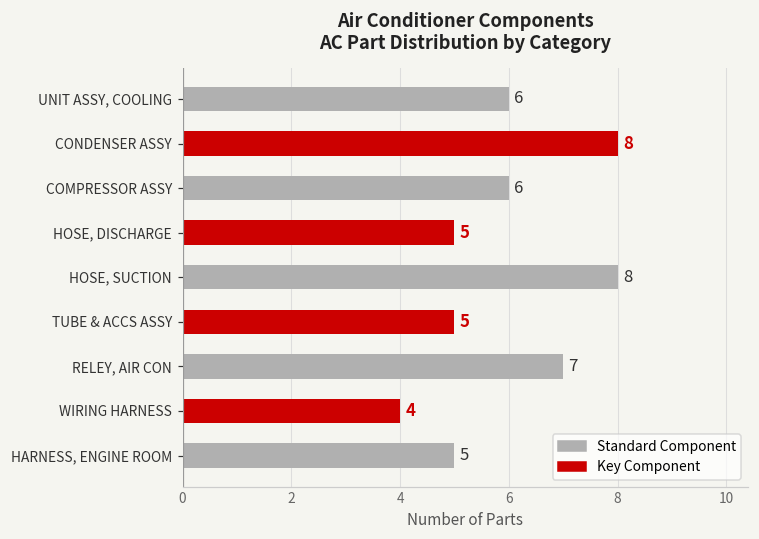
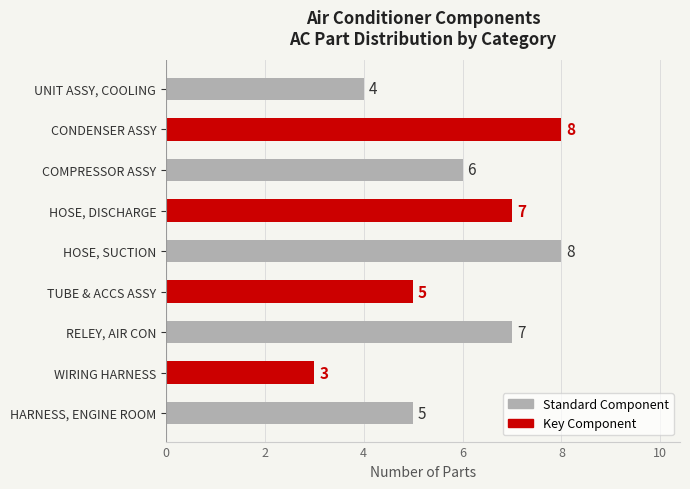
UNIT ASSY, COOLING: 6 -> 4
HOSE, DISCHARGE: 5 -> 7
WIRING HARNESS: 4 -> 3
